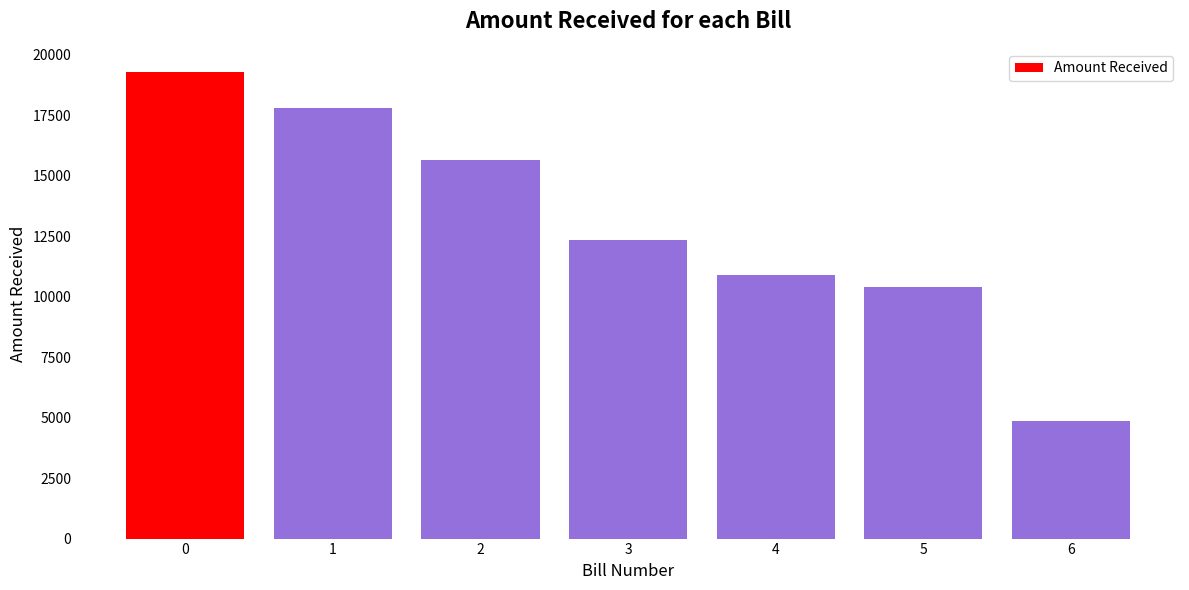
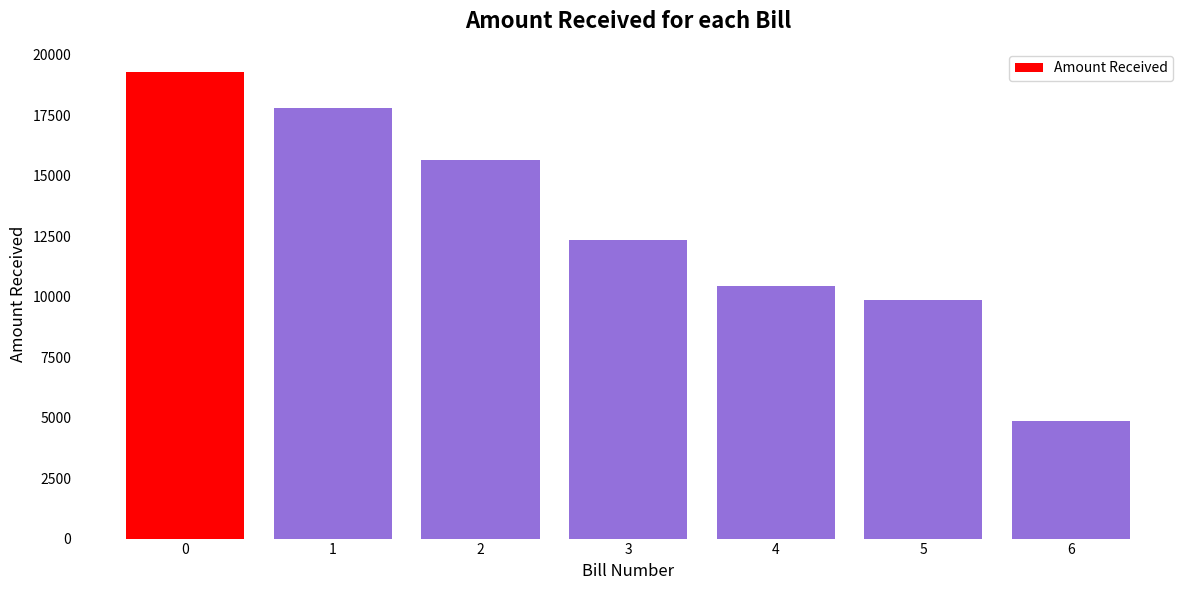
4: 10900 -> 10400
5: 10400 -> 9800
